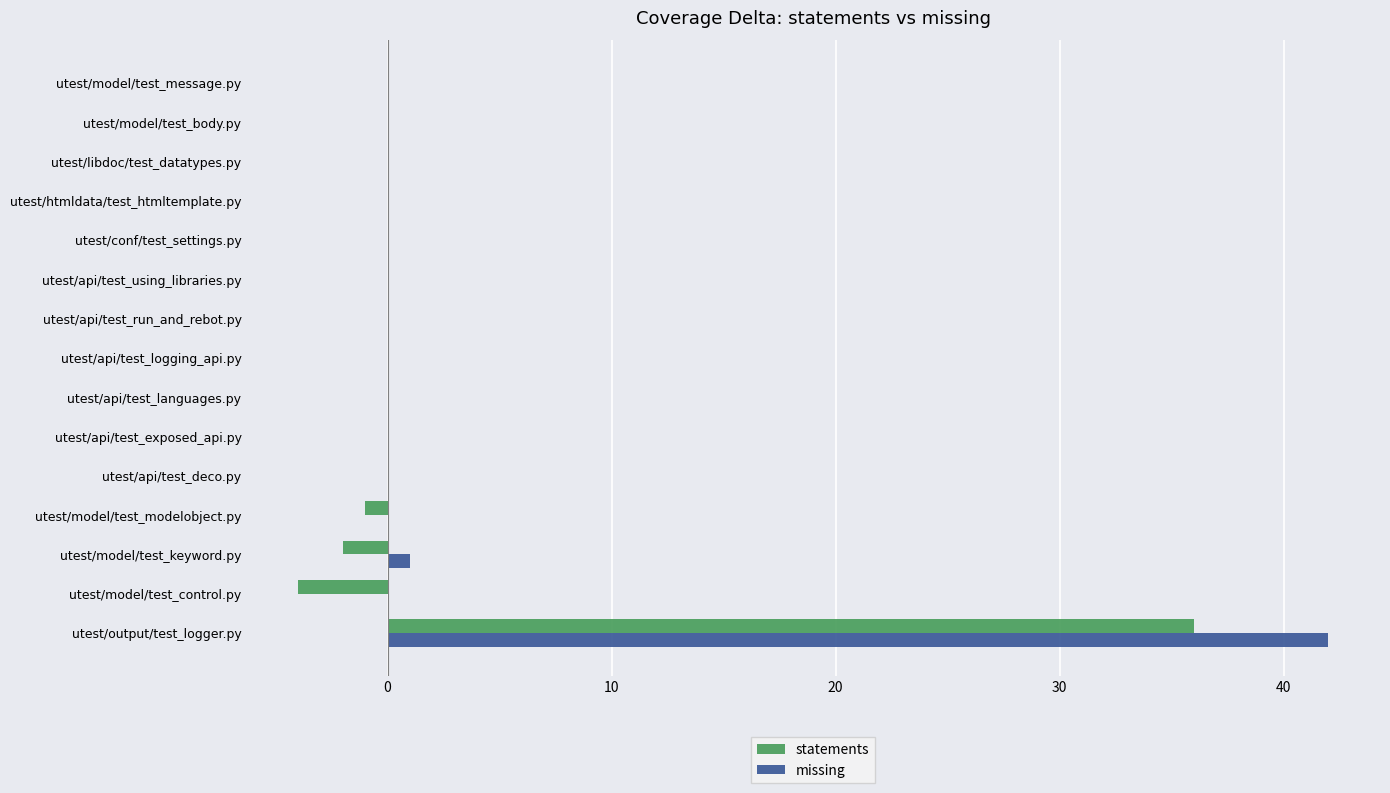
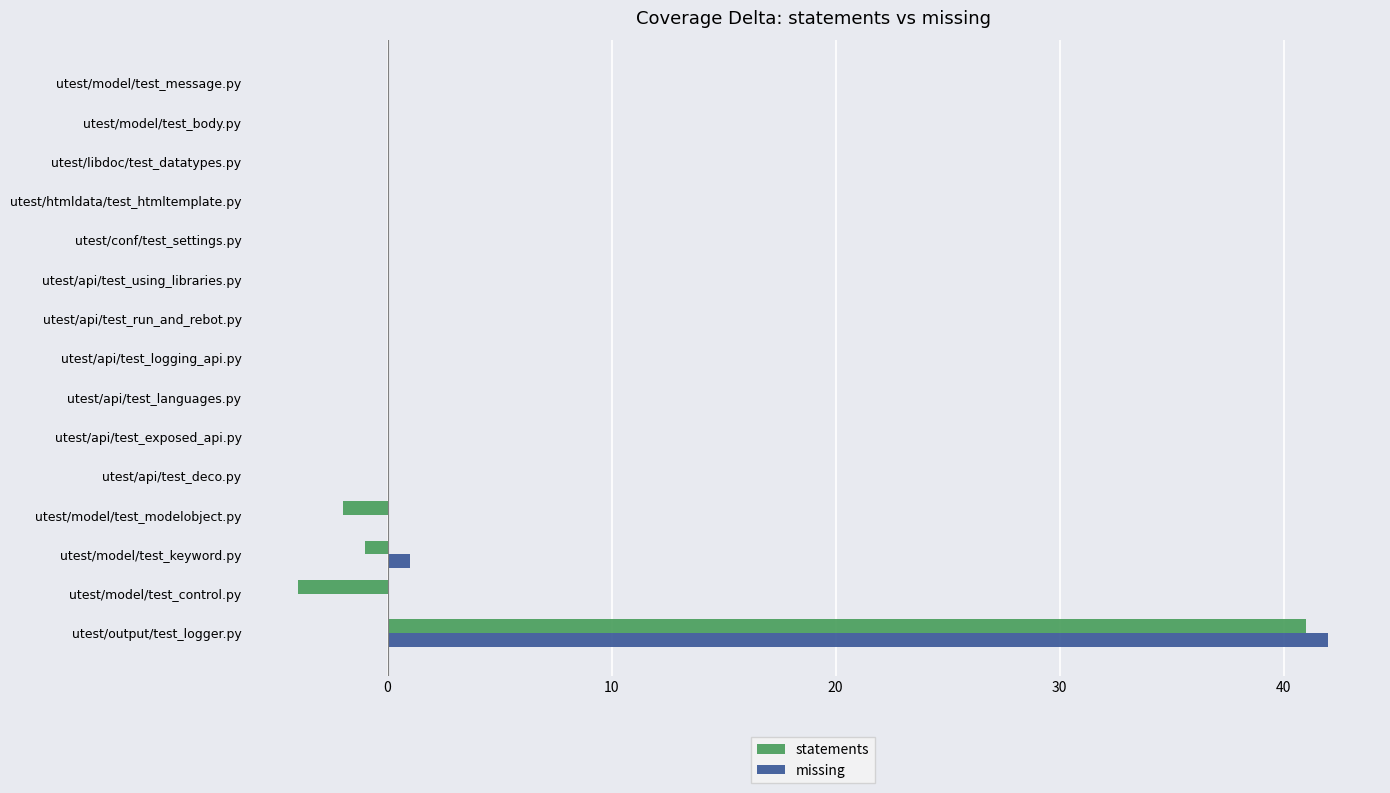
statements, utest/model/test_modelobject.py: -1 -> -2
statements, utest/model/test_keyword.py: -2 -> -1
statements, utest/output/test_logger.py: 36 -> 41
